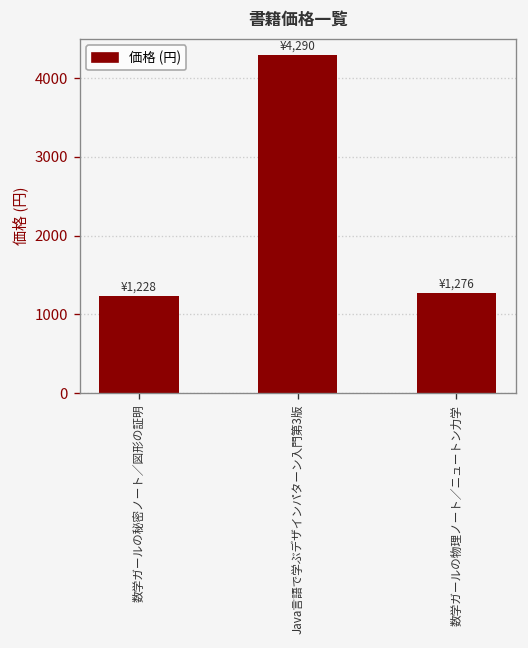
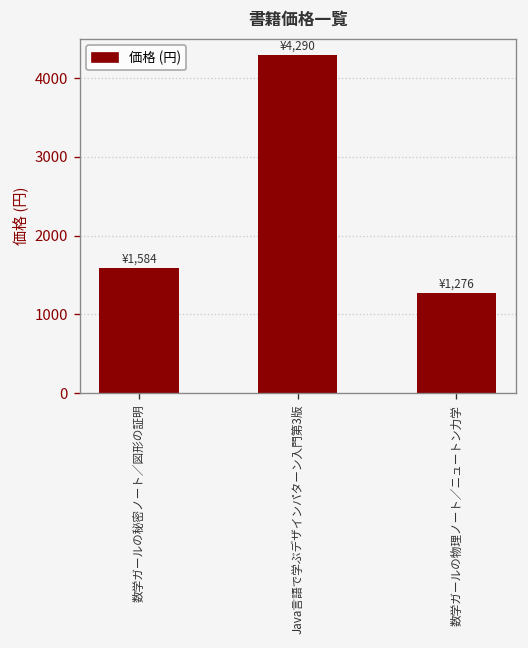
数学ガールの秘密ノート／図形の証明: ¥1,228 -> ¥1,584
